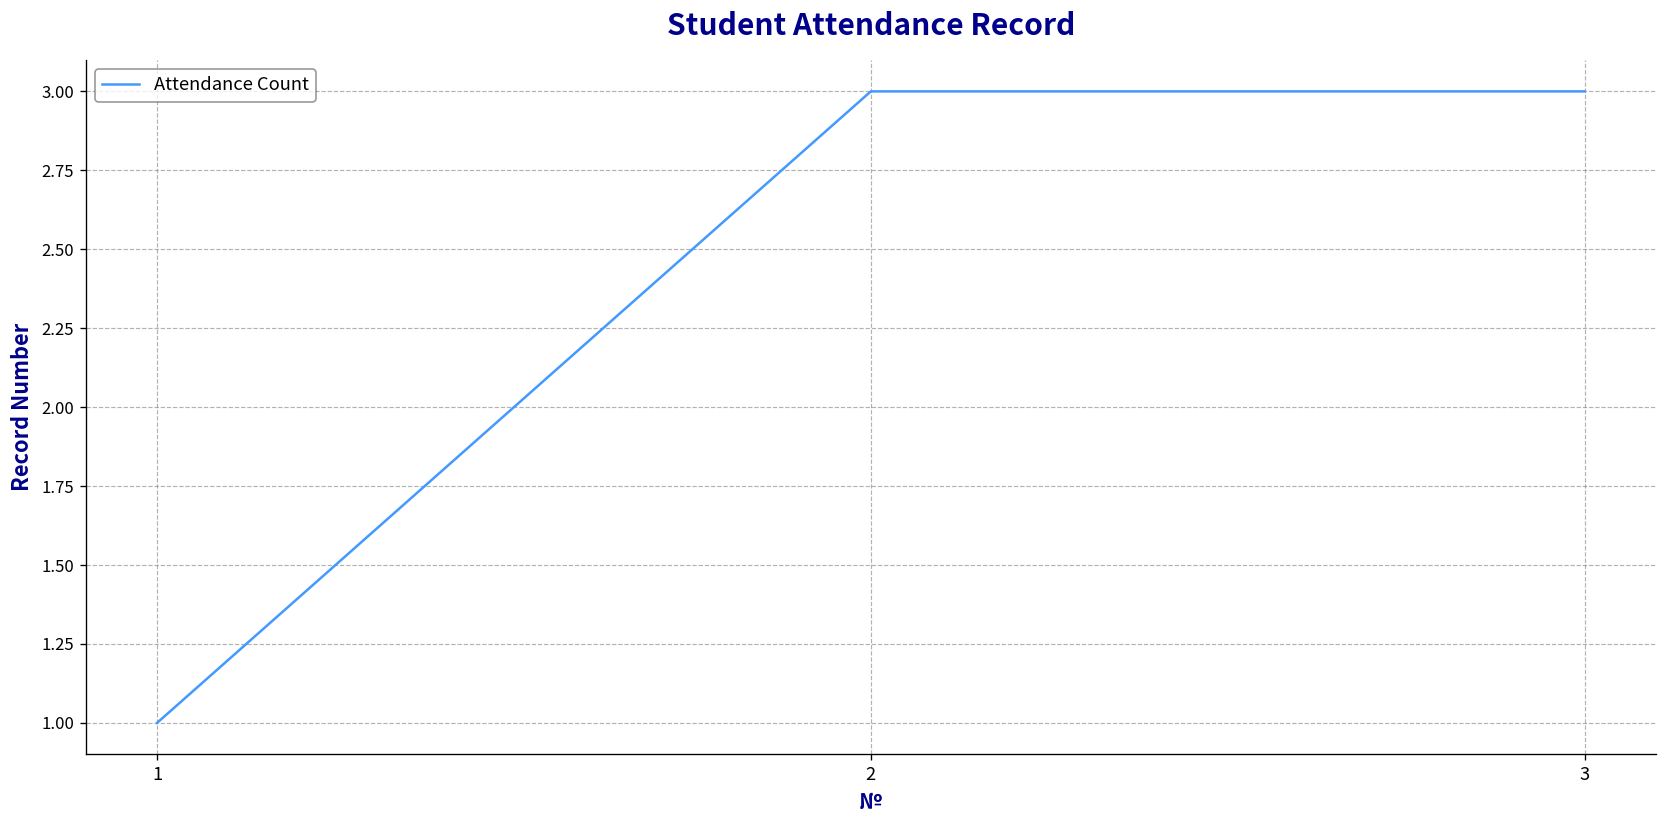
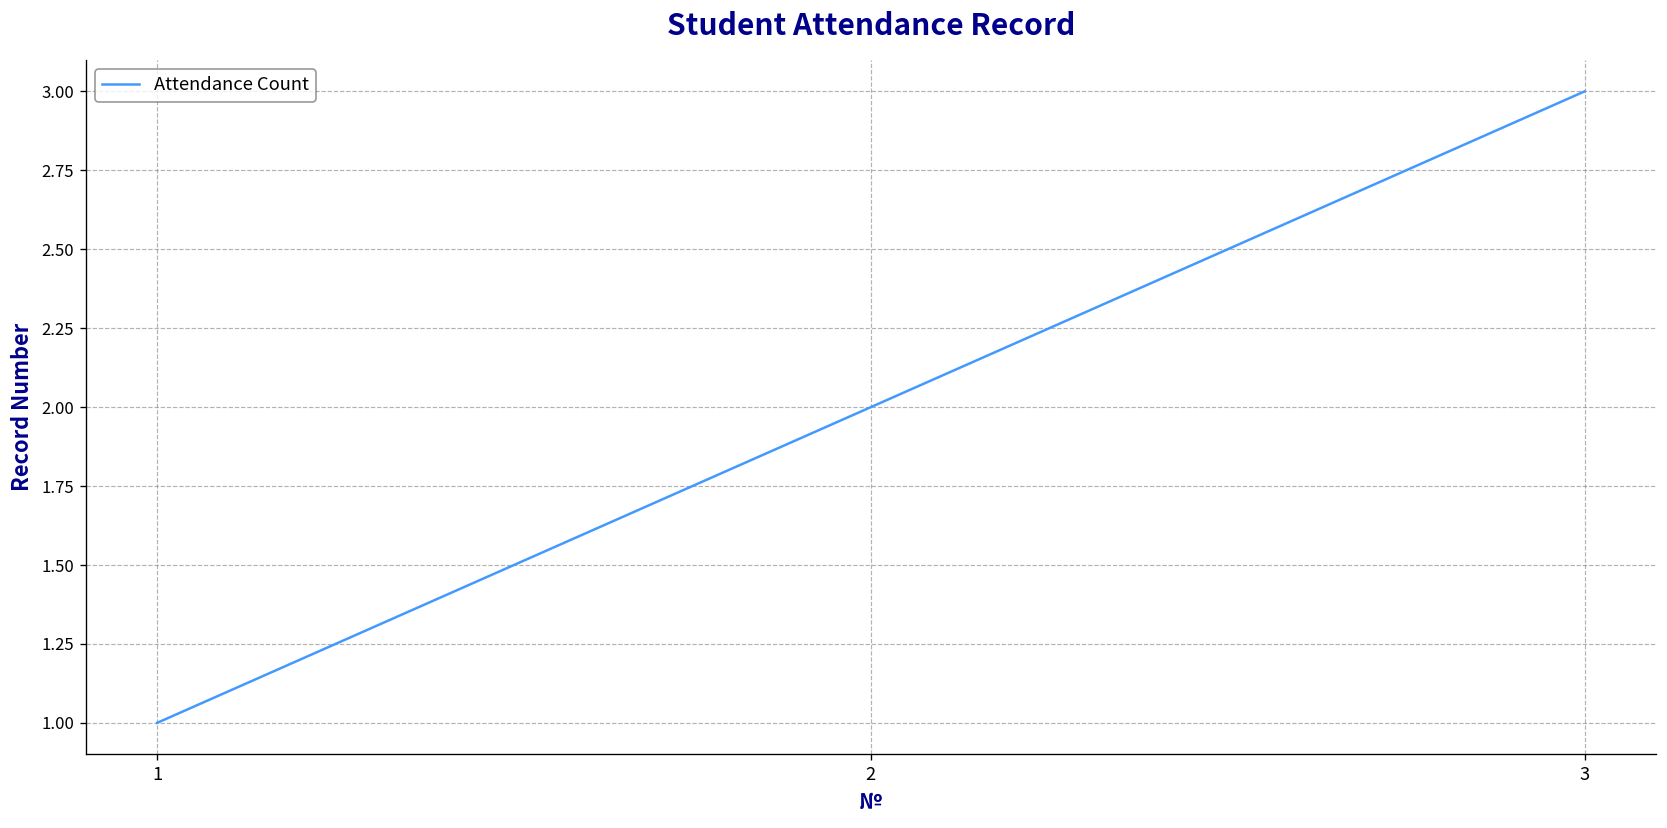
2: 3 -> 2
